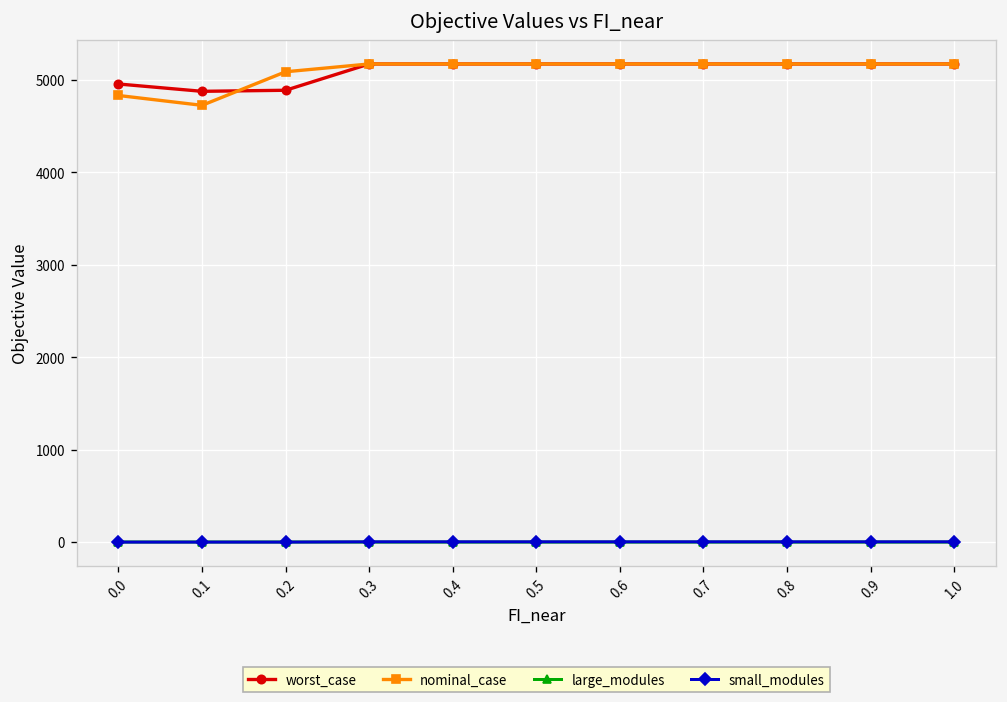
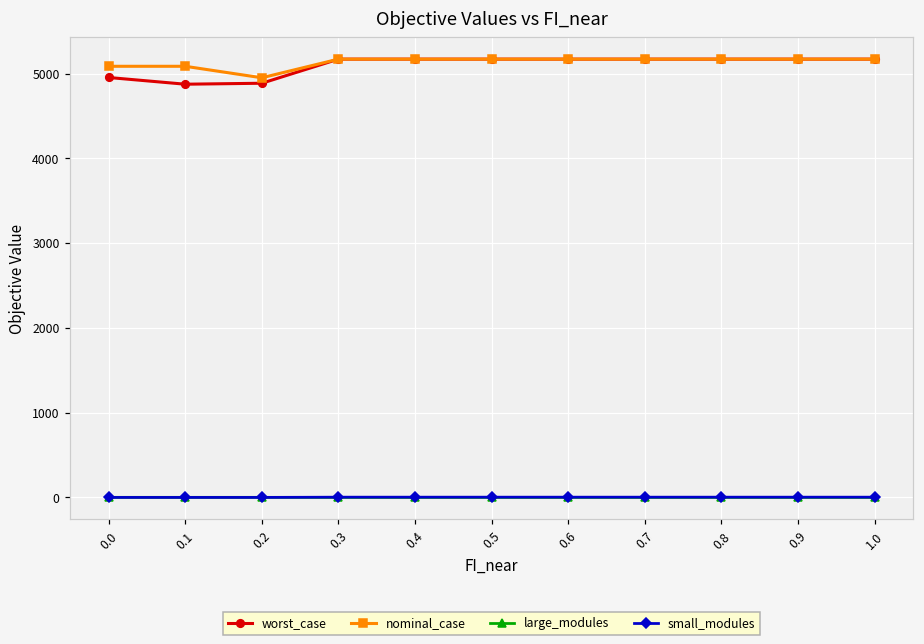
nominal_case, 0.0: 4800 -> 5100
nominal_case, 0.1: 4700 -> 5100
nominal_case, 0.2: 5100 -> 5000
